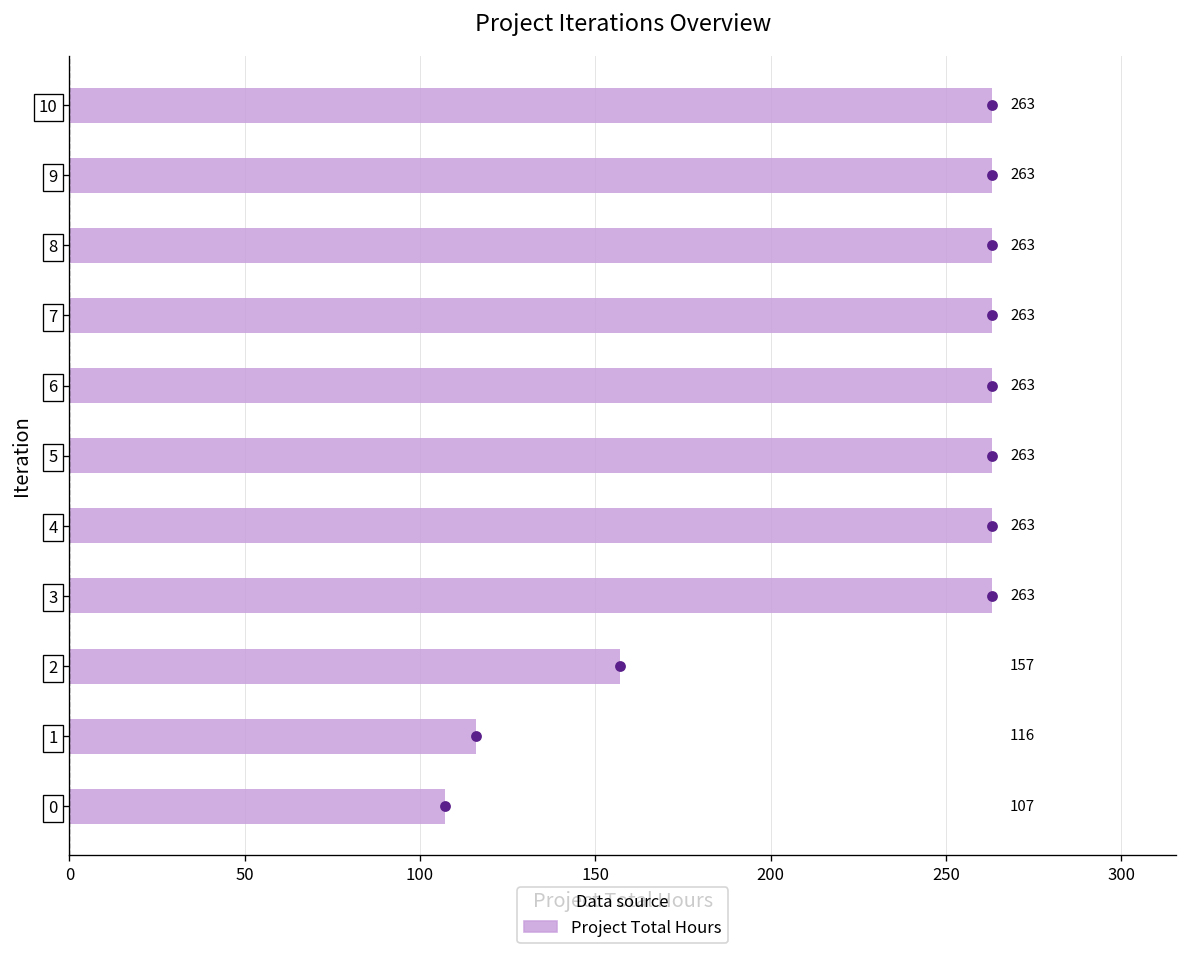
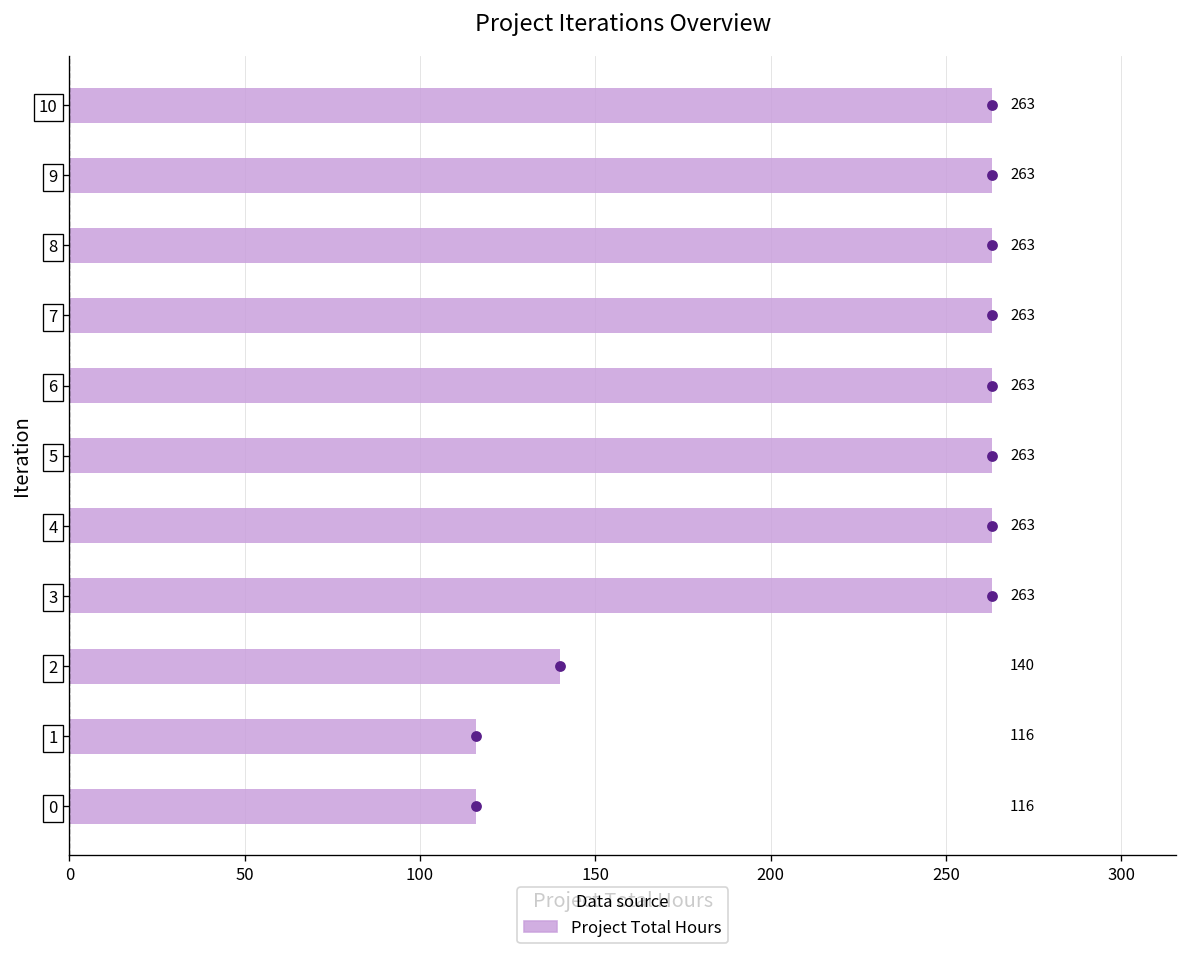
2: 157 -> 140
0: 107 -> 116
